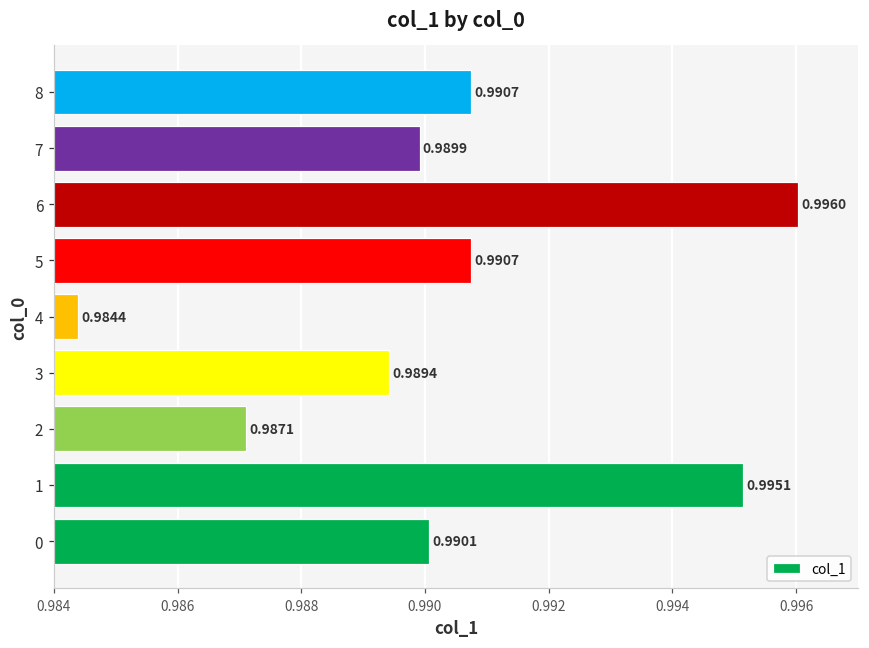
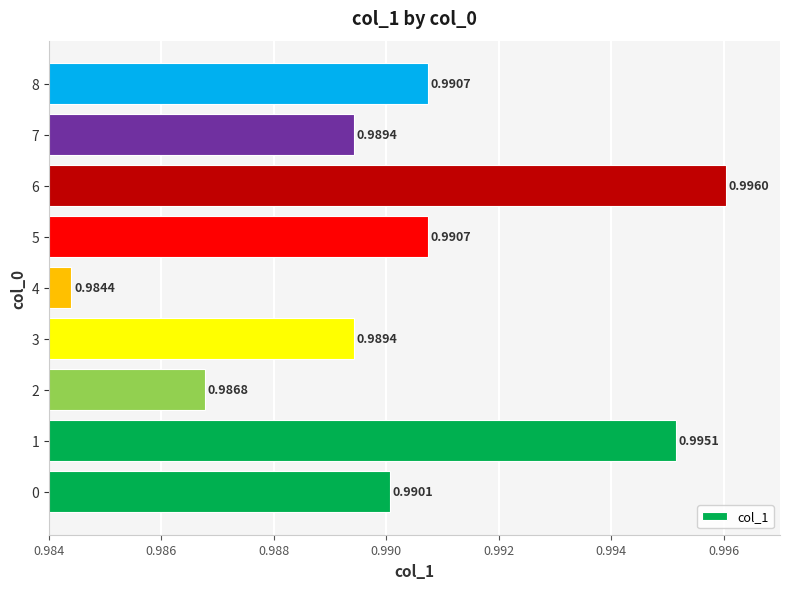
7: 0.9899 -> 0.9894
2: 0.9871 -> 0.9868
